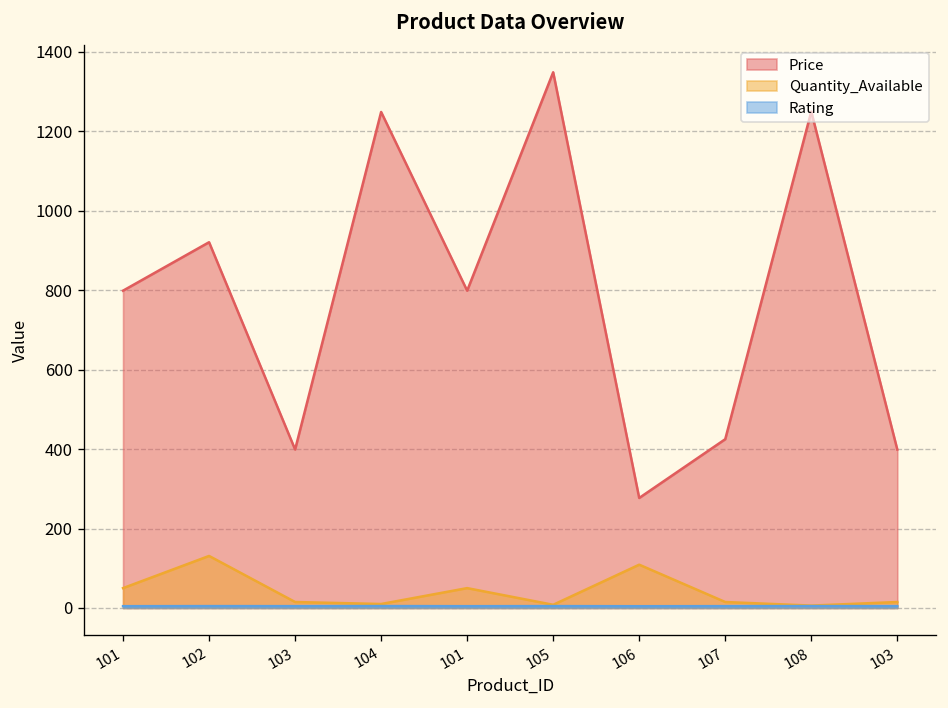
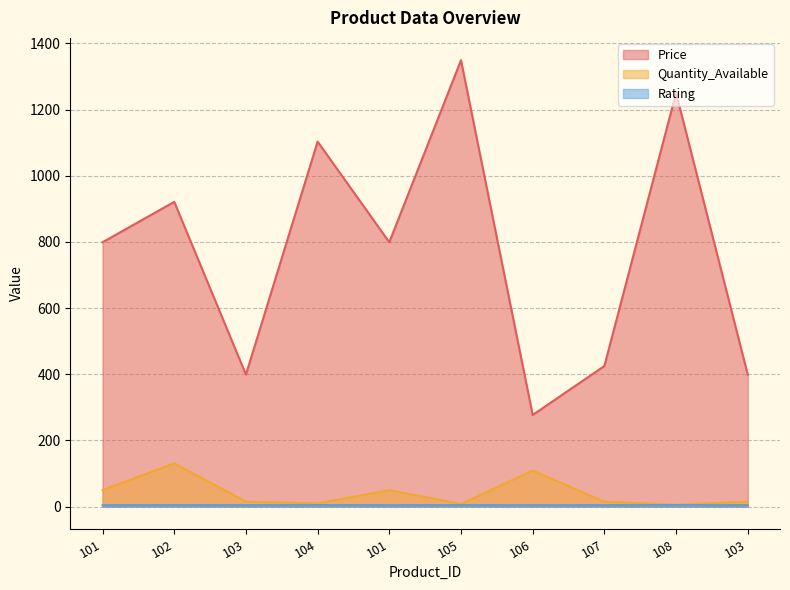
Price, 104: 1250 -> 1100
